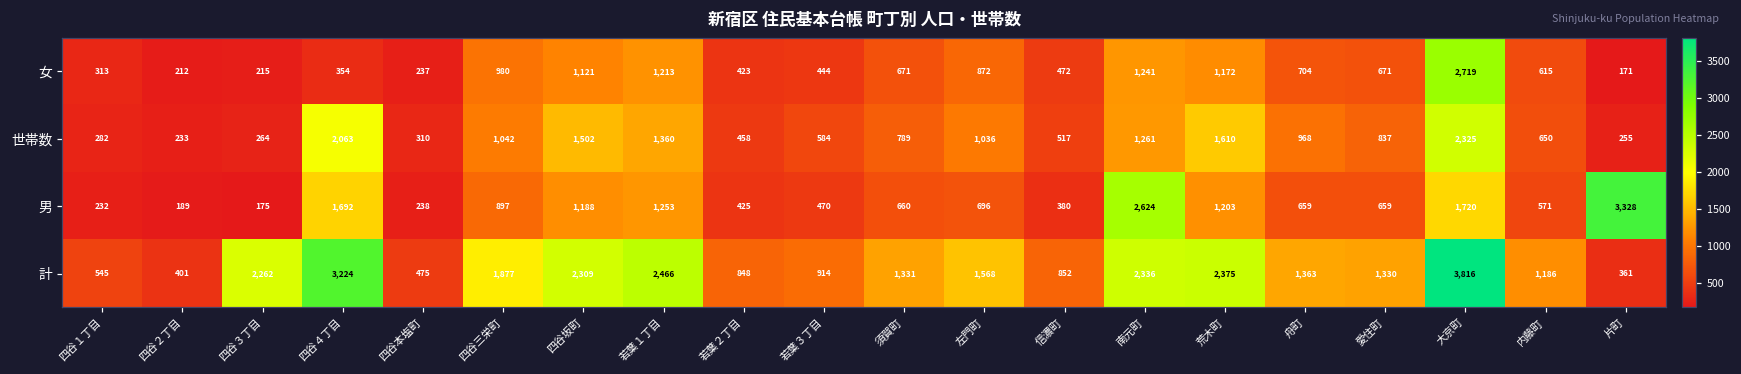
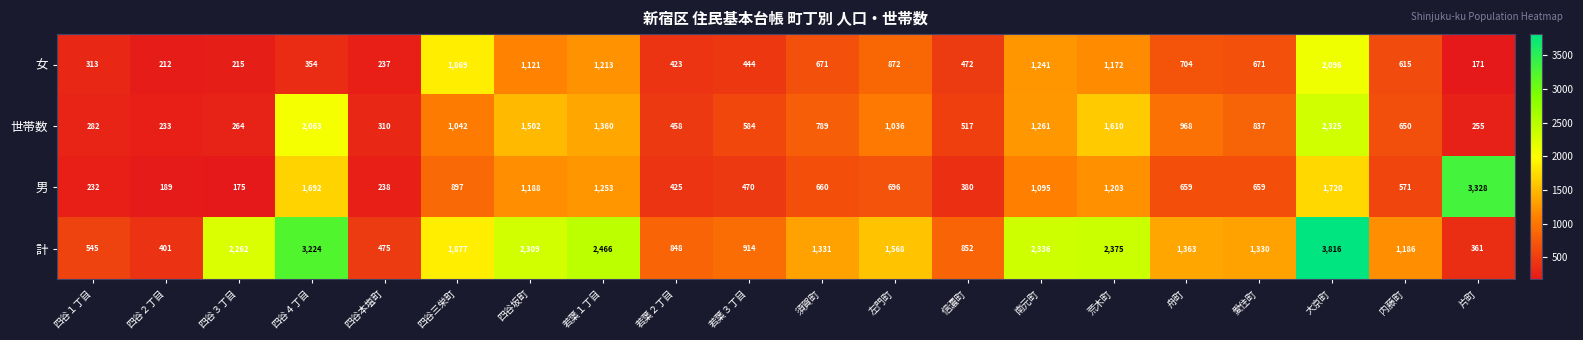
女, 四谷三栄町: 980 -> 1,869
女, 大京町: 2,719 -> 2,096
男, 南元町: 2,624 -> 1,095
